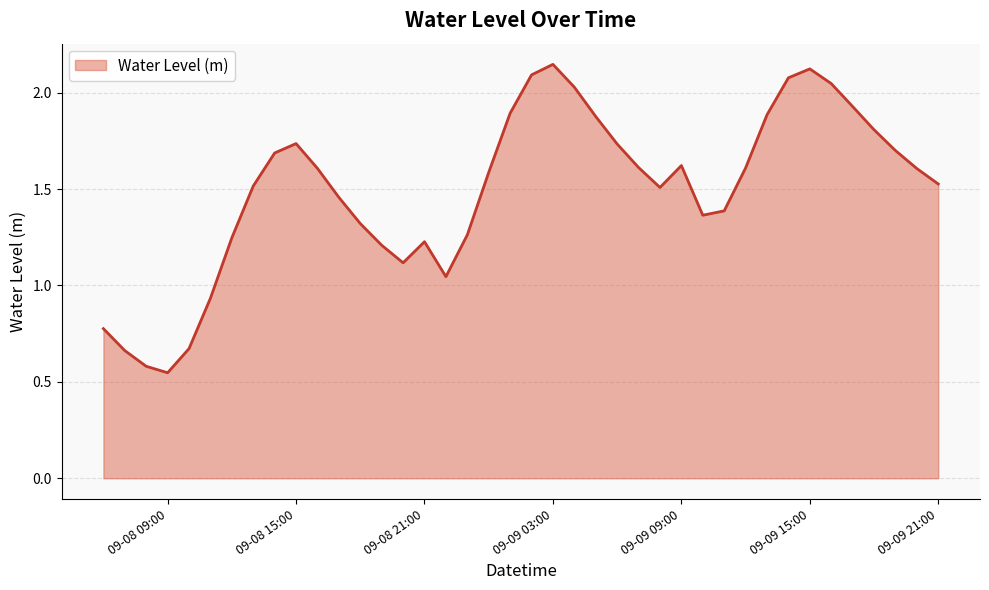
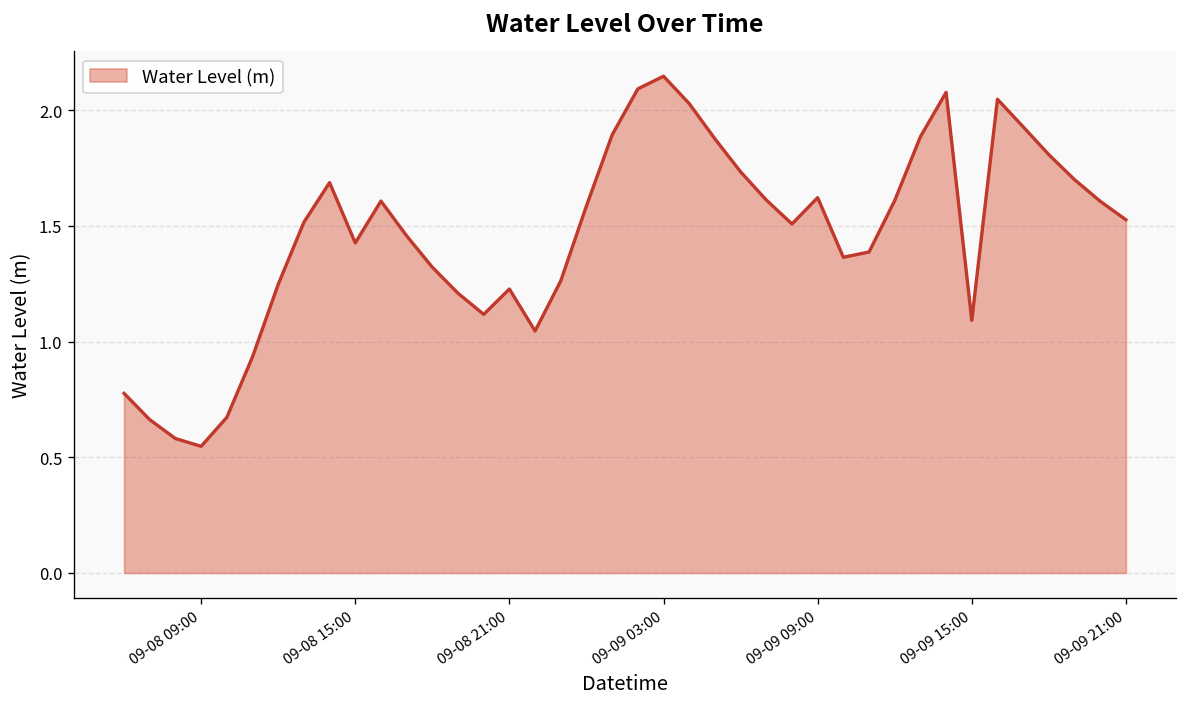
09-08 15:00: 1.74 -> 1.43
09-09 15:00: 2.12 -> 1.09
